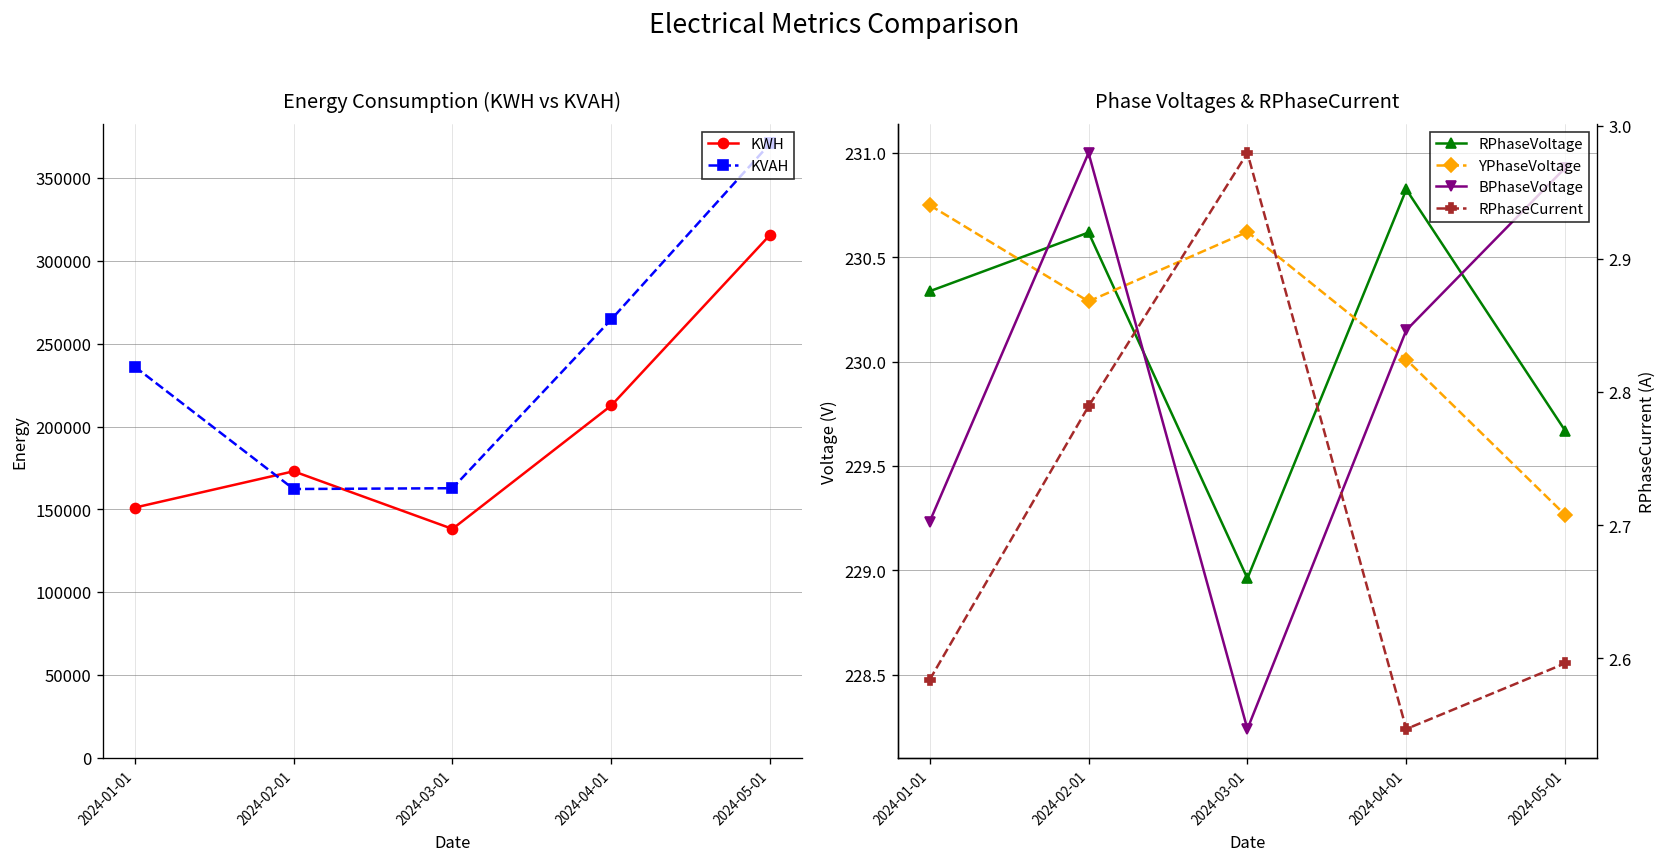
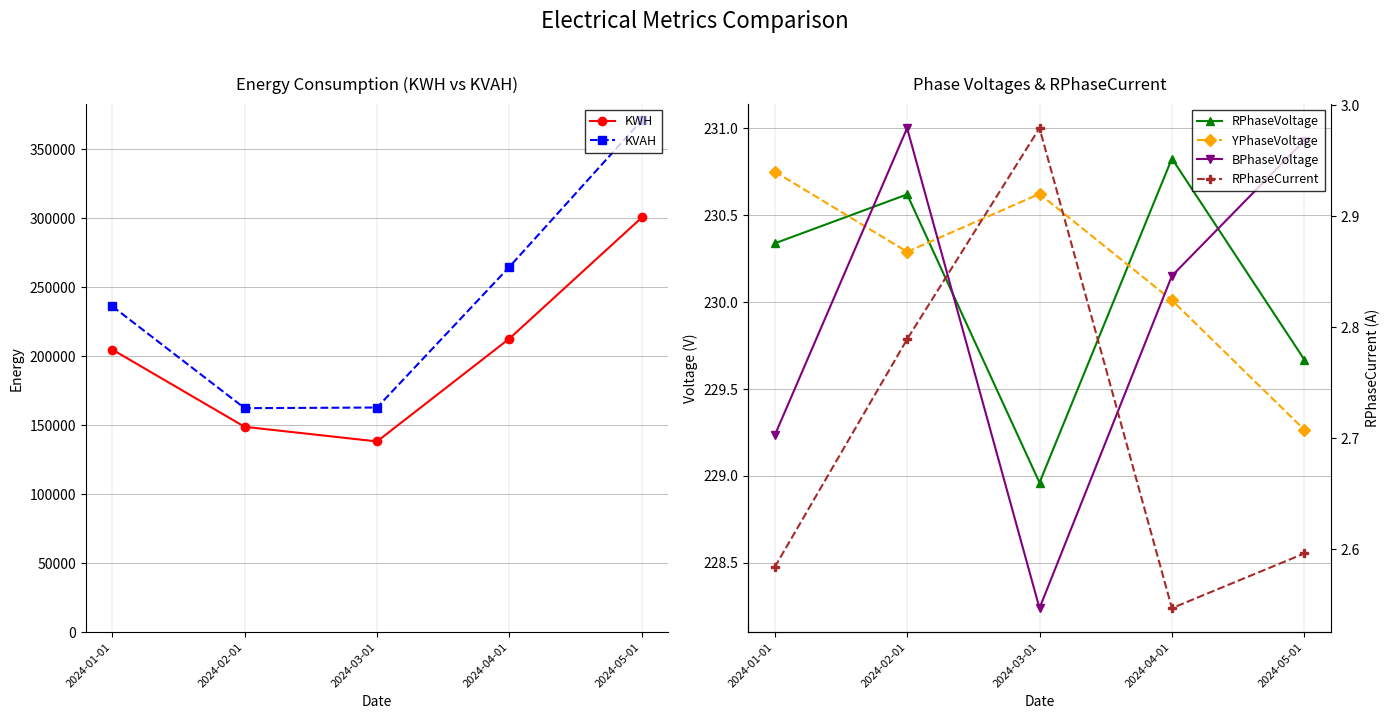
Energy Consumption (KWH vs KVAH), KWH, 2024-01-01: 151000 -> 205000
Energy Consumption (KWH vs KVAH), KWH, 2024-02-01: 173000 -> 149000
Energy Consumption (KWH vs KVAH), KWH, 2024-05-01: 316000 -> 300000
